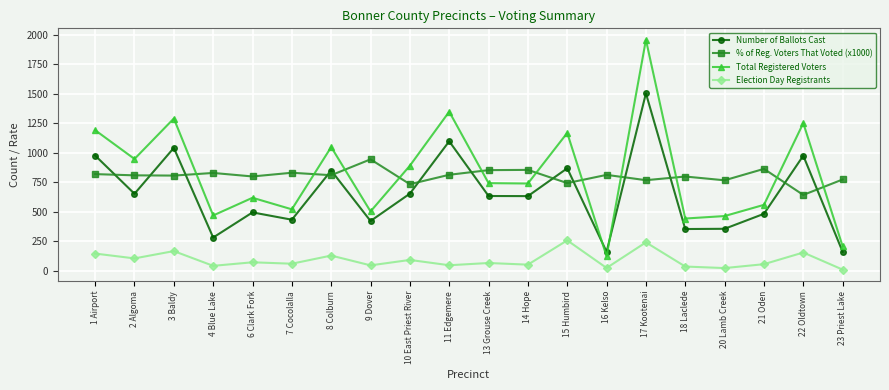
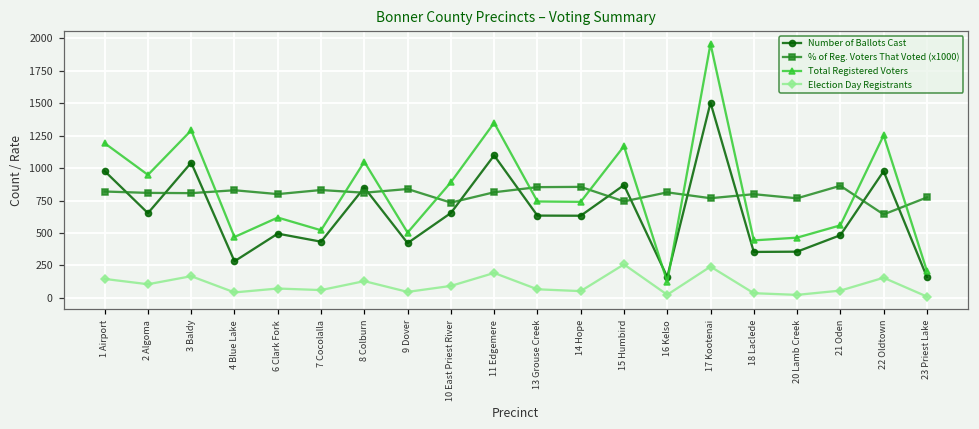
% of Reg. Voters That Voted (x1000), 9 Dover: 940 -> 840
Election Day Registrants, 11 Edgemere: 50 -> 190
